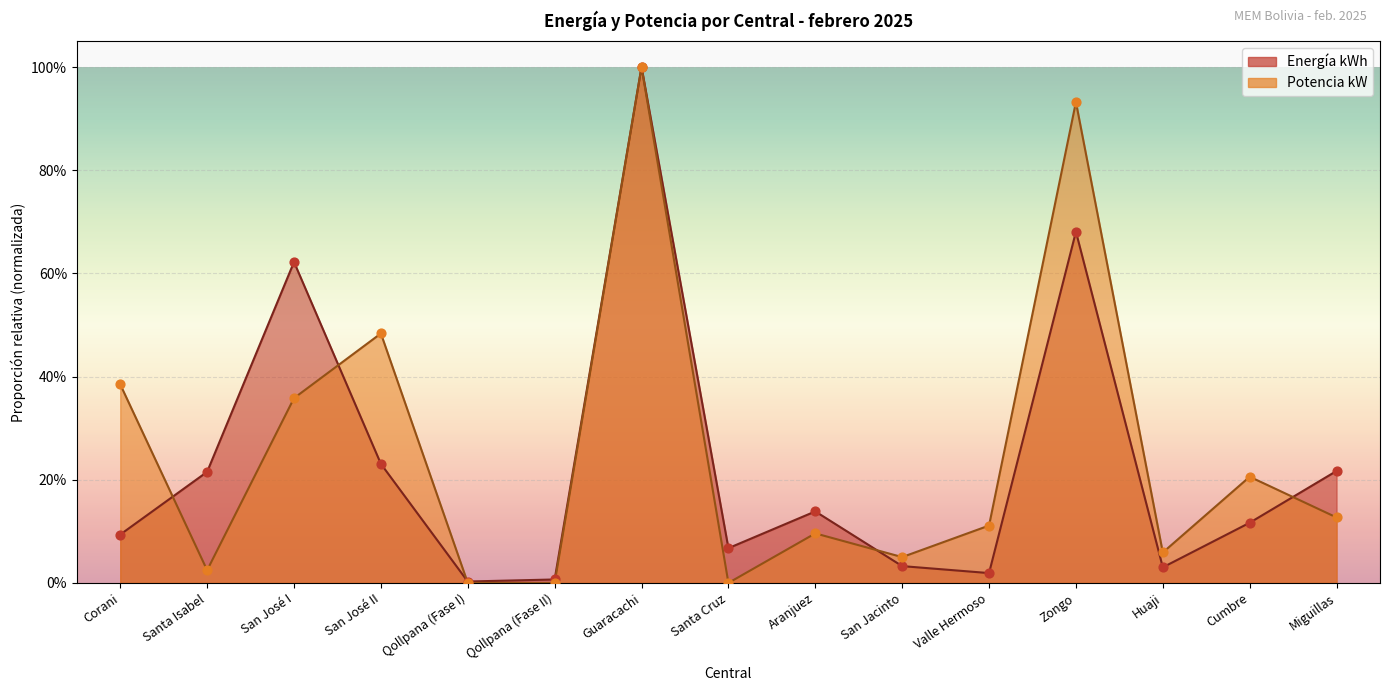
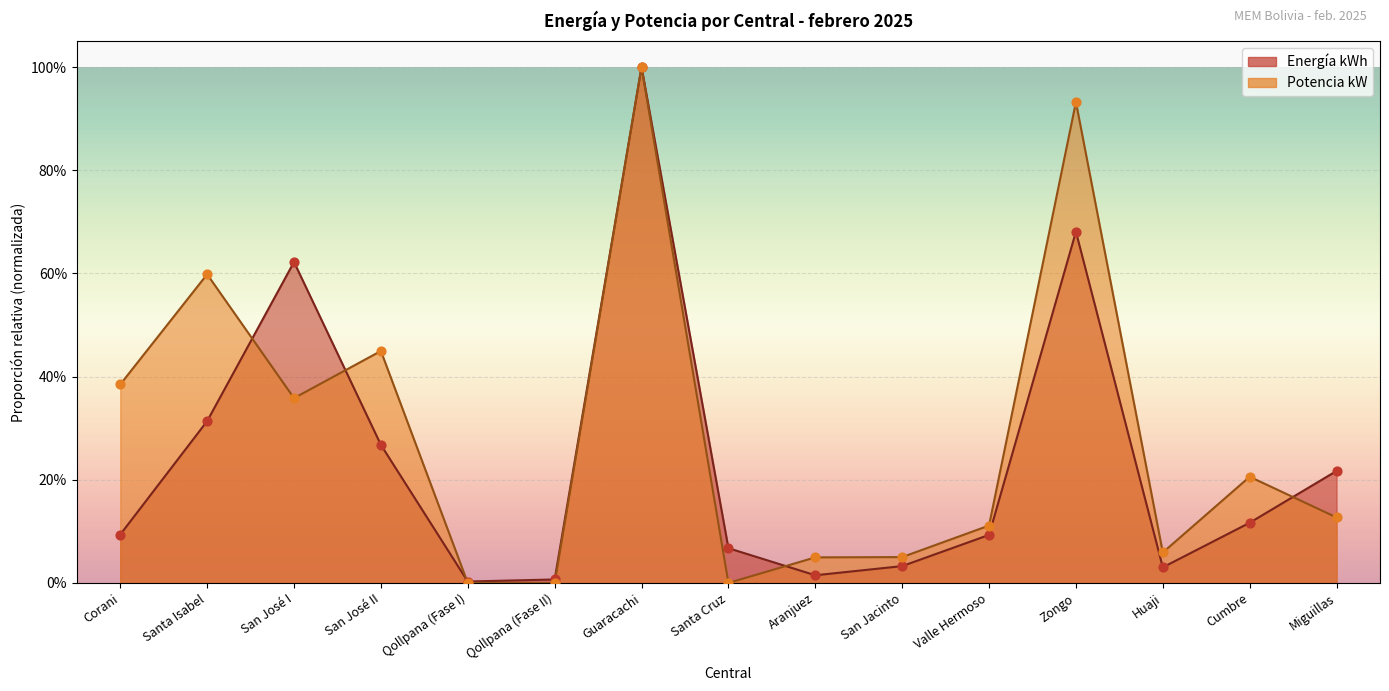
Energía kWh, Santa Isabel: 22% -> 31%
Potencia kW, Santa Isabel: 2% -> 60%
Energía kWh, San José II: 23% -> 27%
Potencia kW, San José II: 48% -> 45%
Energía kWh, Aranjuez: 14% -> 1%
Potencia kW, Aranjuez: 10% -> 5%
Energía kWh, Valle Hermoso: 2% -> 9%
